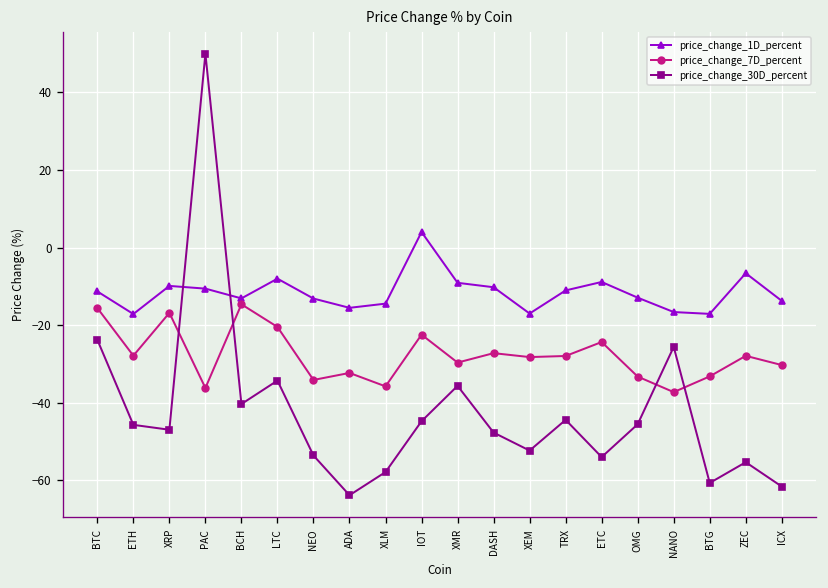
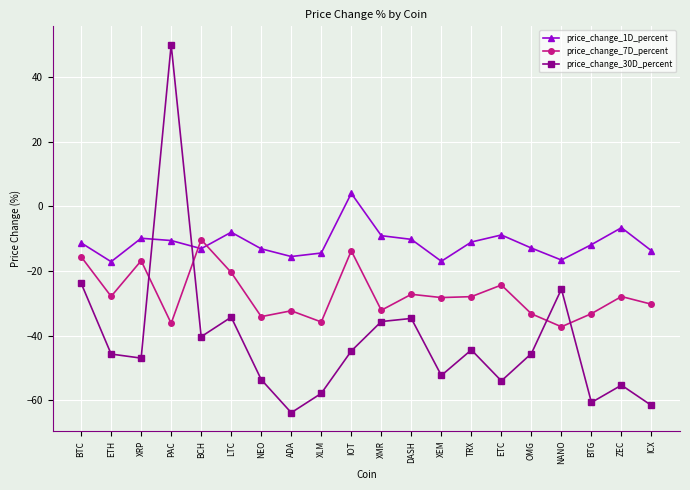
price_change_7D_percent, BCH: -15 -> -10
price_change_7D_percent, IOT: -22 -> -14
price_change_7D_percent, XMR: -30 -> -32
price_change_30D_percent, DASH: -48 -> -35
price_change_1D_percent, BTG: -17 -> -12
